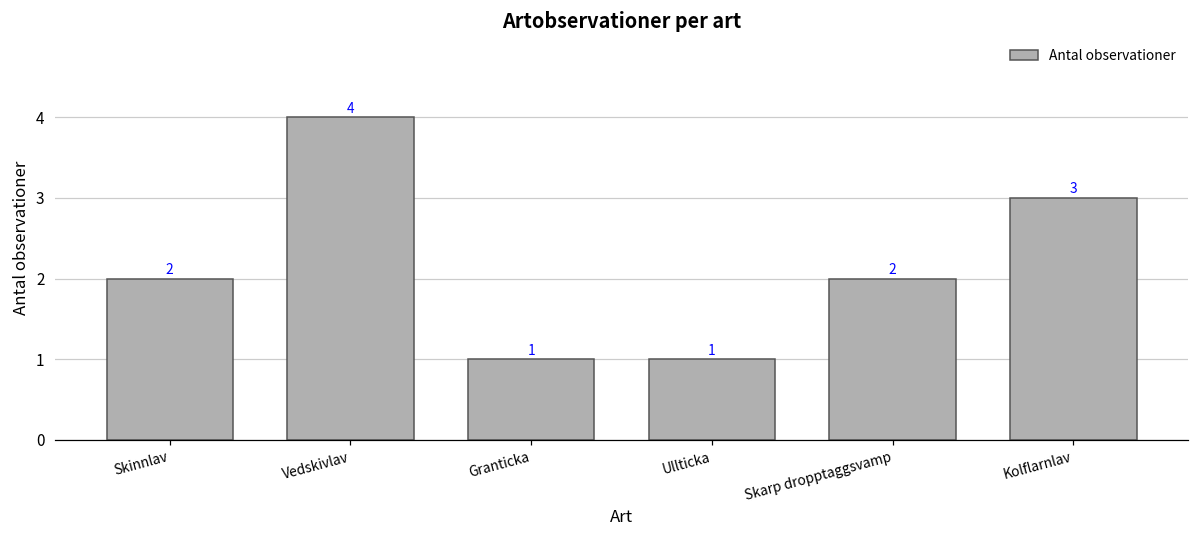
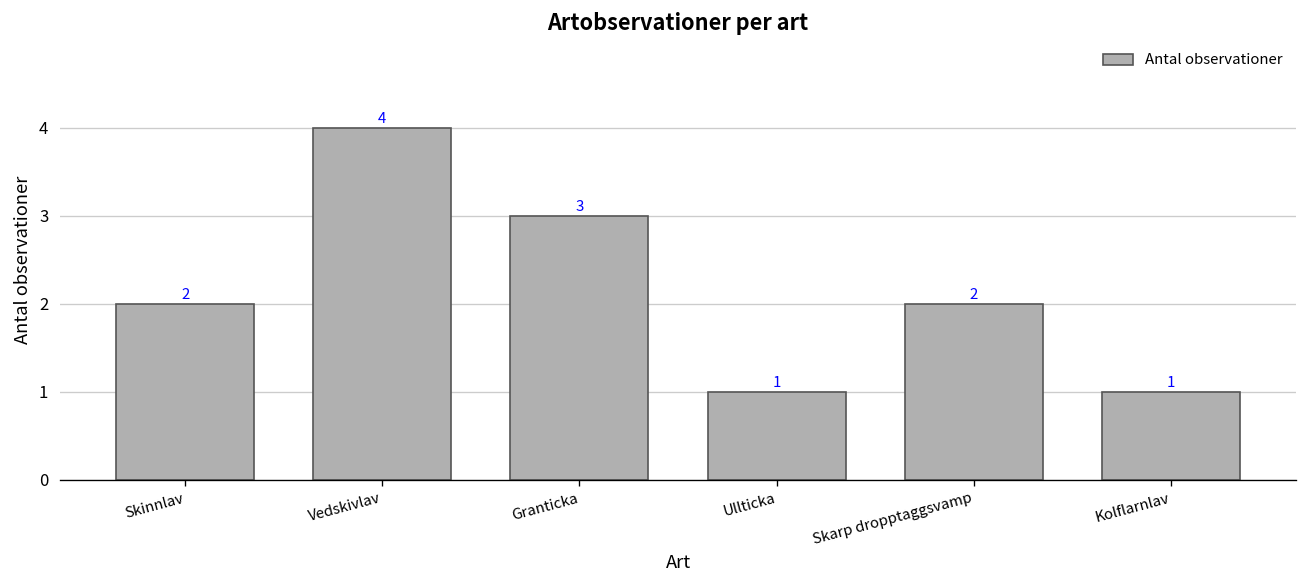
Granticka: 1 -> 3
Kolflarnlav: 3 -> 1
